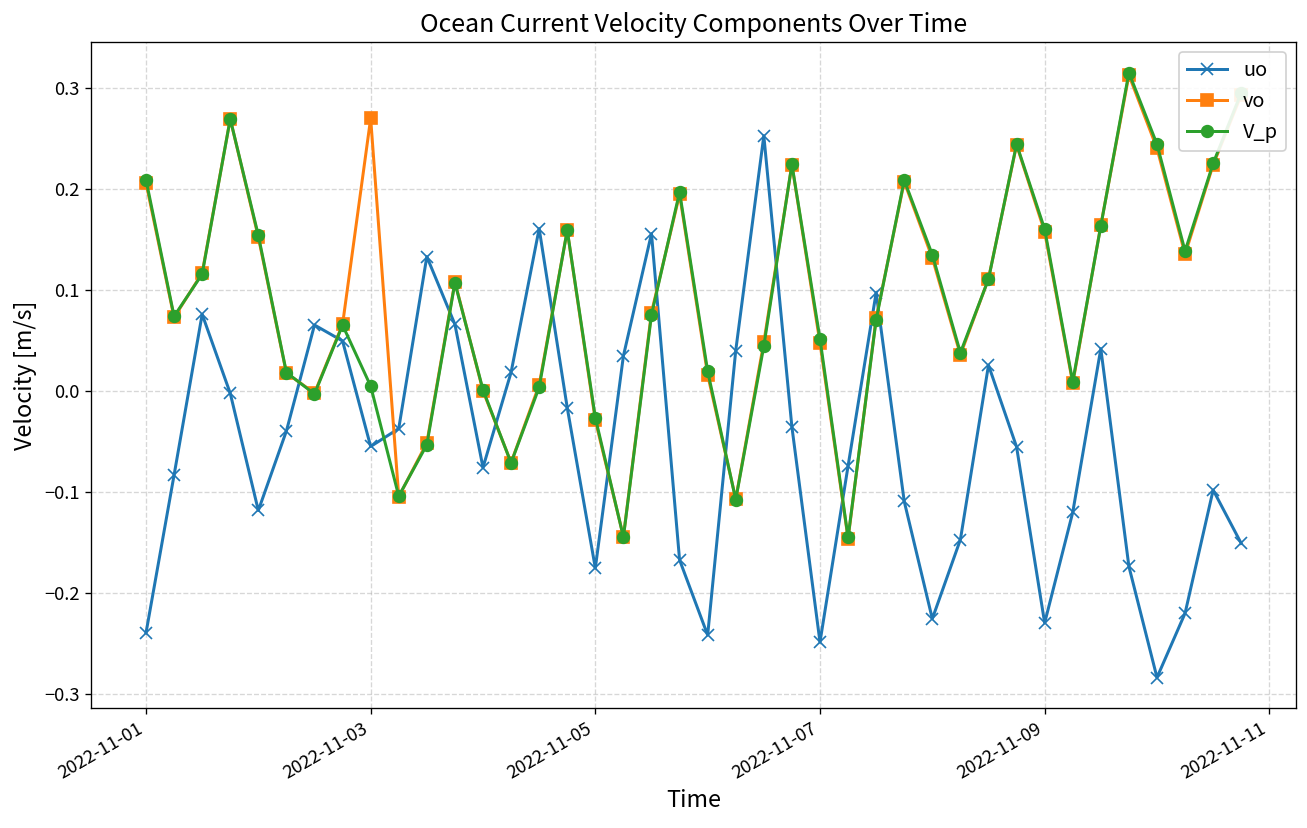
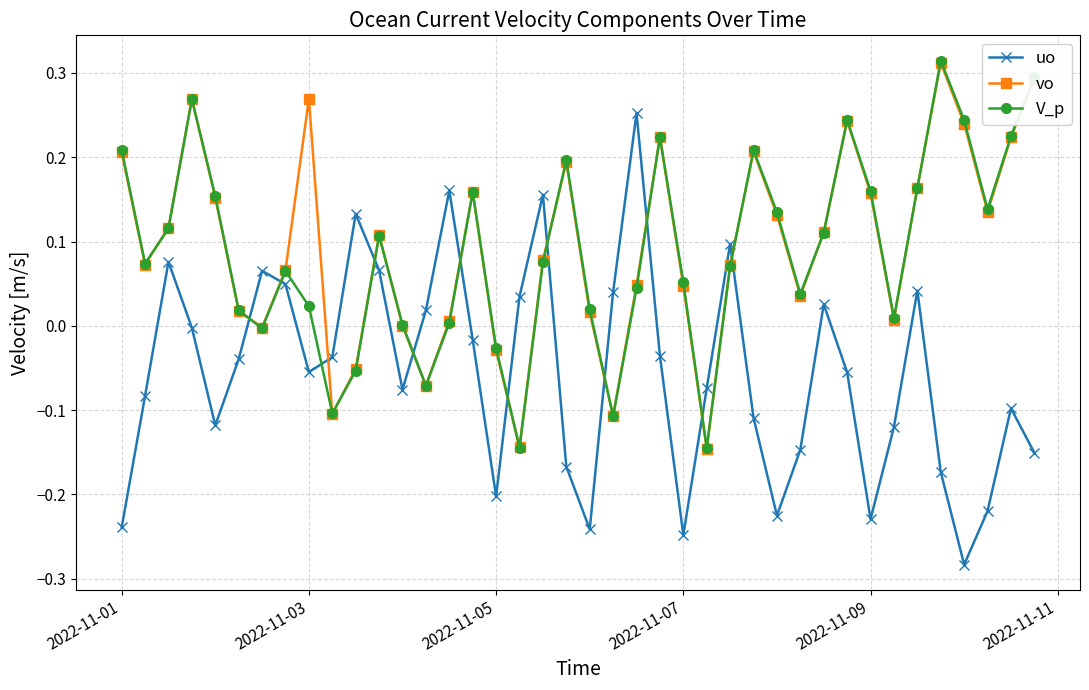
V_p, 2022-11-03: 0.00 -> 0.02
uo, 2022-11-05: -0.18 -> -0.20
